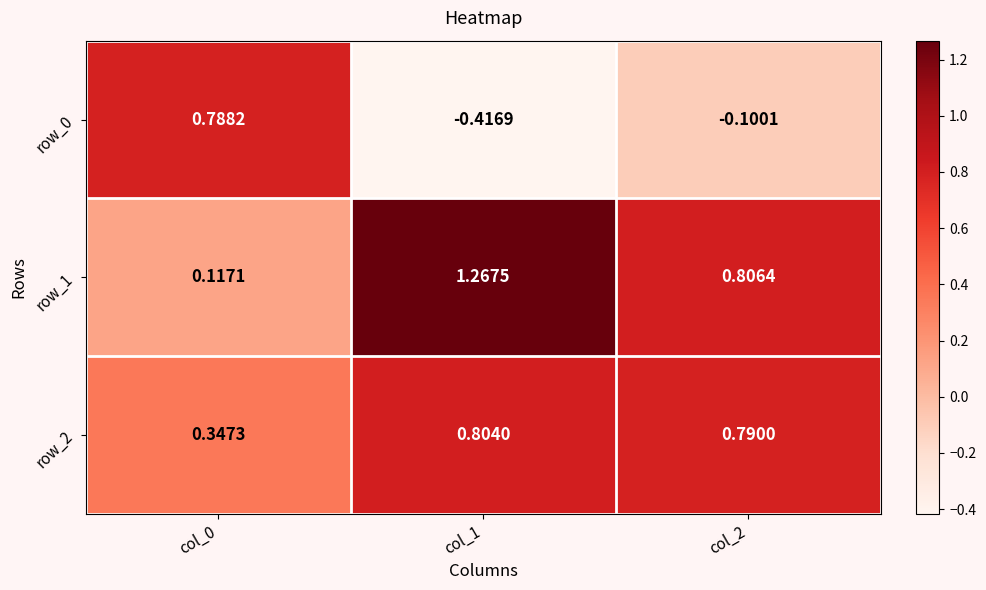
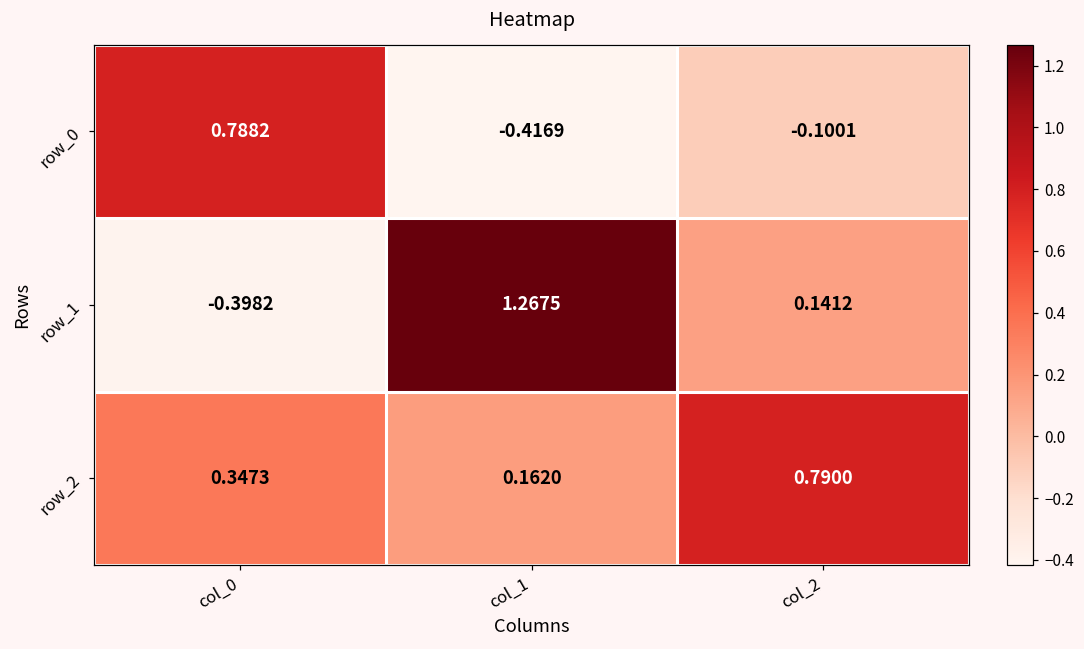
row_1, col_0: 0.1171 -> -0.3982
row_1, col_2: 0.8064 -> 0.1412
row_2, col_1: 0.8040 -> 0.1620
